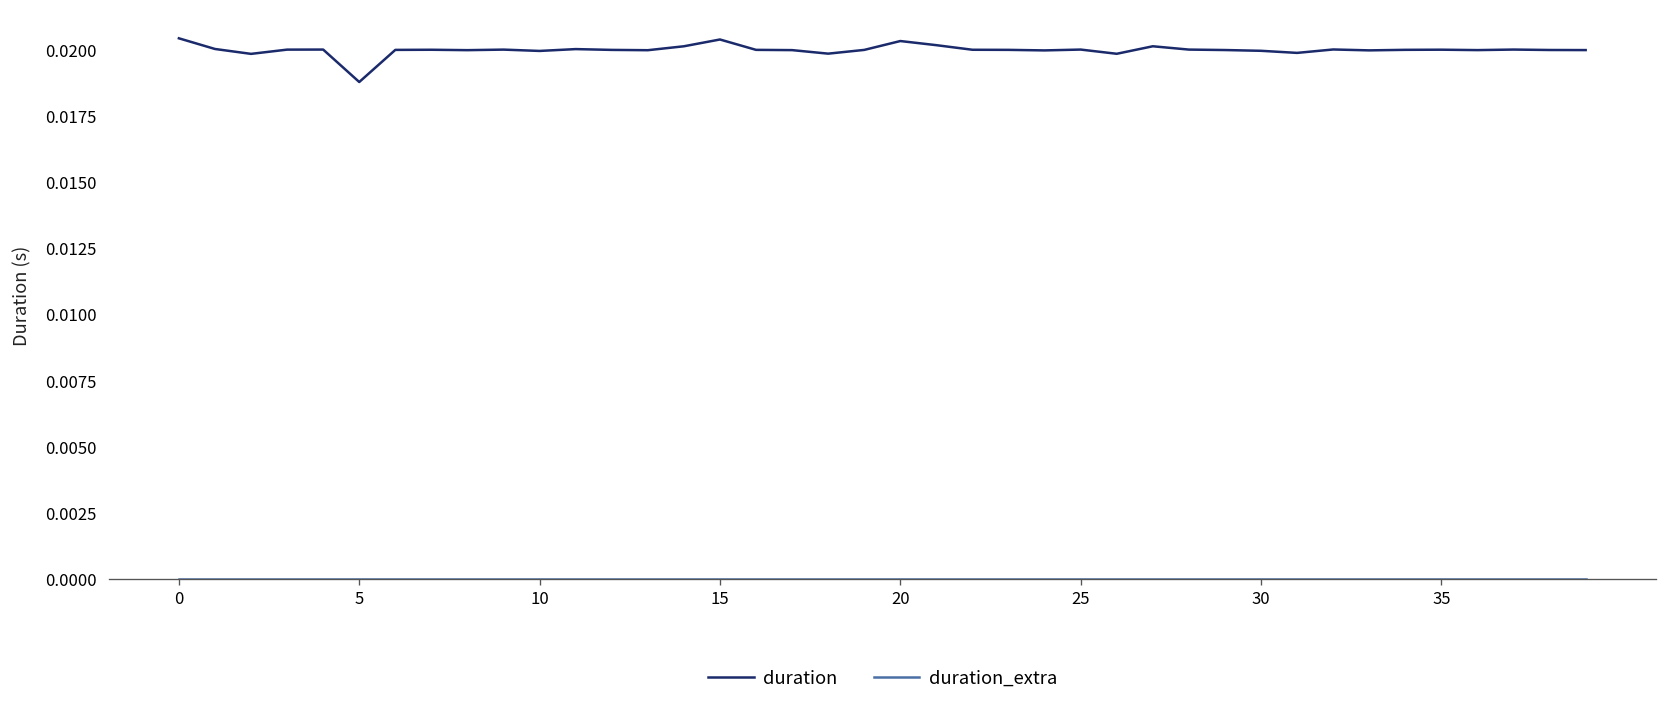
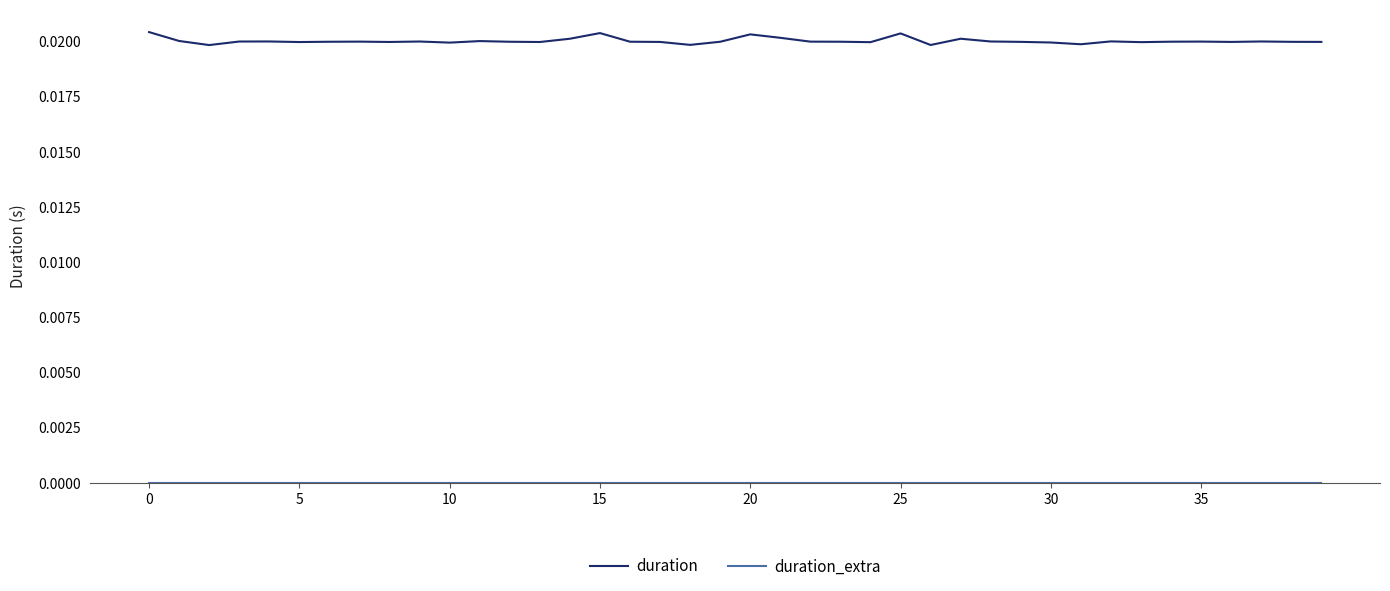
duration, 5: 0.0188 -> 0.0200
duration, 25: 0.0200 -> 0.0204
